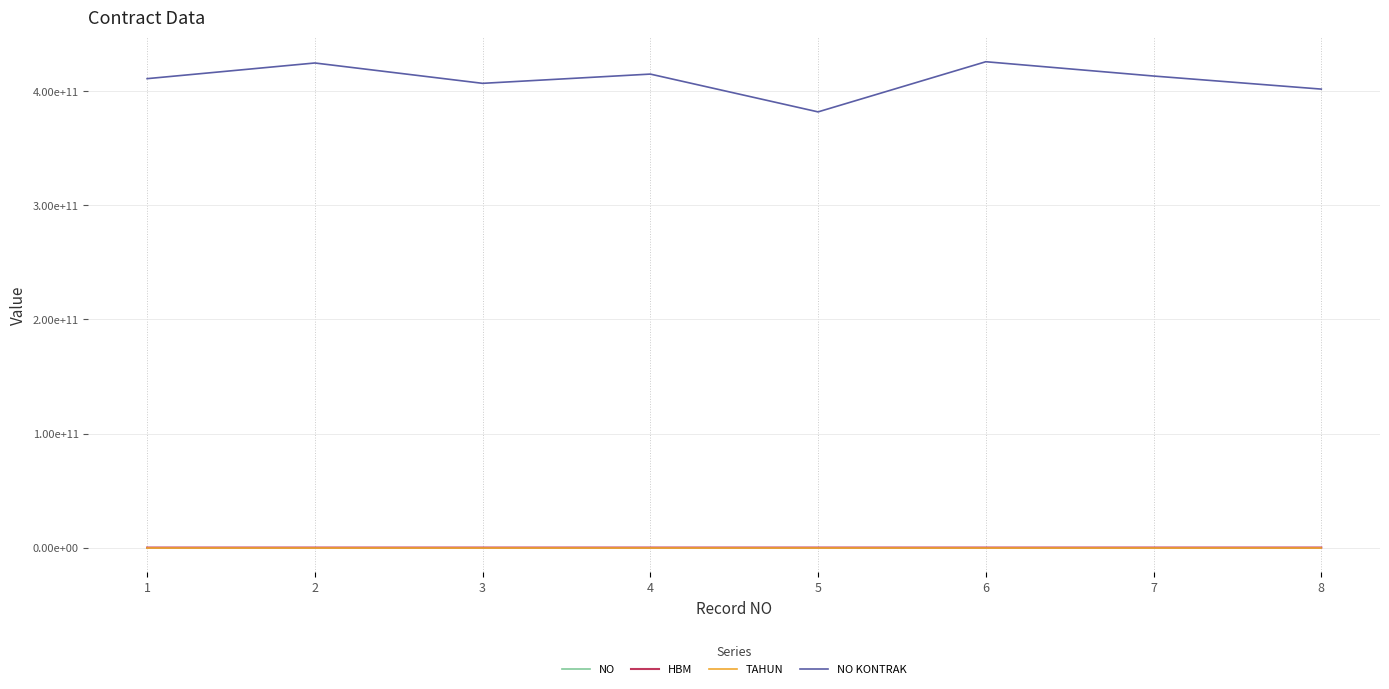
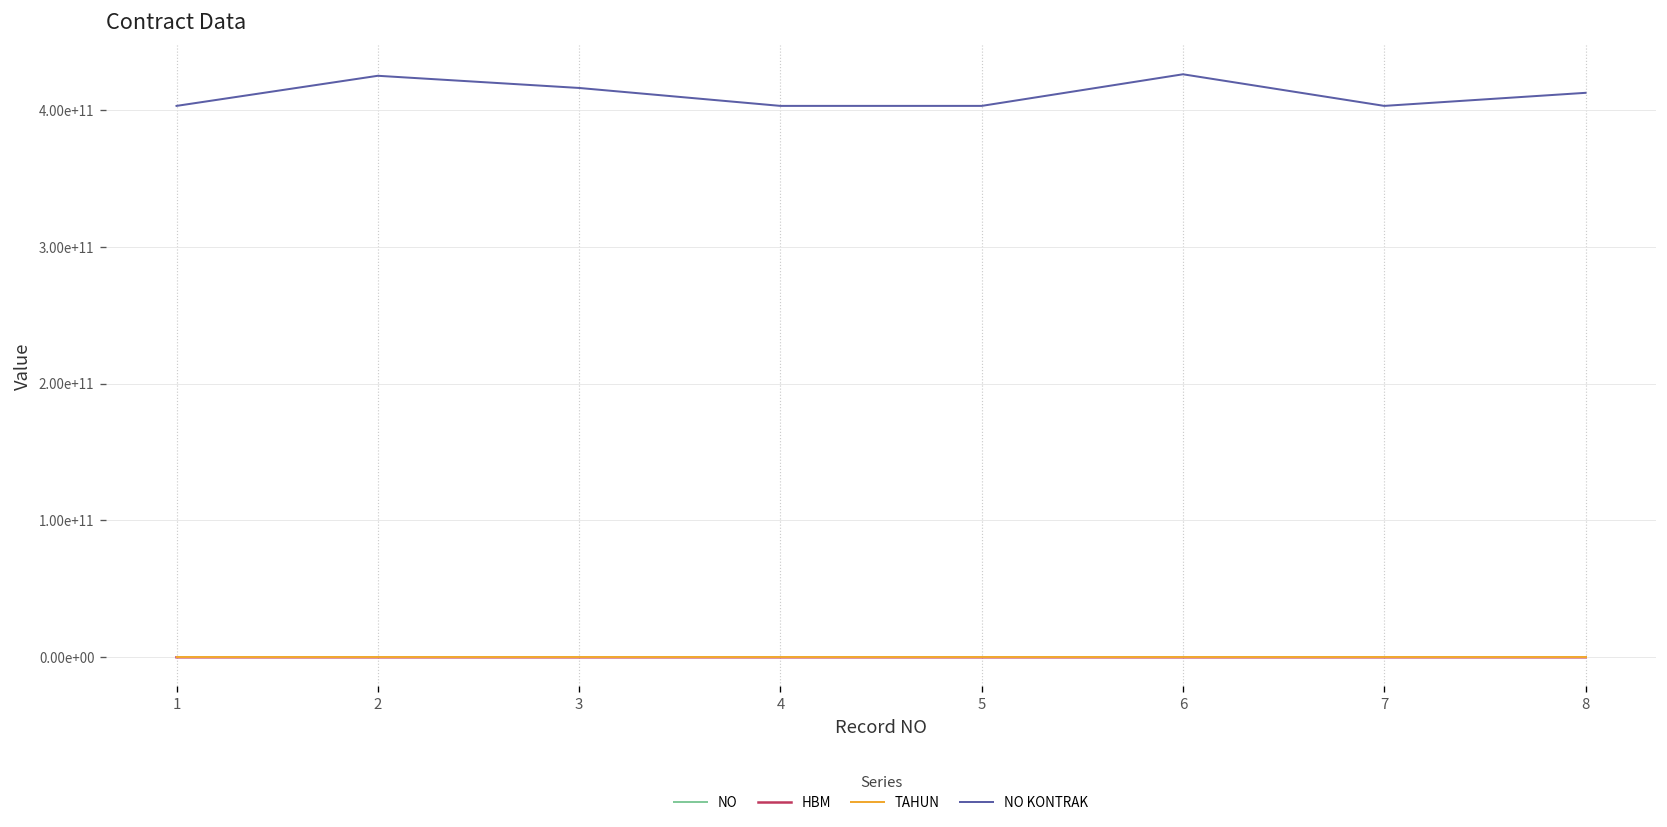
NO KONTRAK, 1: 411000000000 -> 403000000000
NO KONTRAK, 3: 407000000000 -> 416000000000
NO KONTRAK, 4: 415000000000 -> 403000000000
NO KONTRAK, 5: 382000000000 -> 403000000000
NO KONTRAK, 7: 413000000000 -> 403000000000
NO KONTRAK, 8: 402000000000 -> 412000000000
